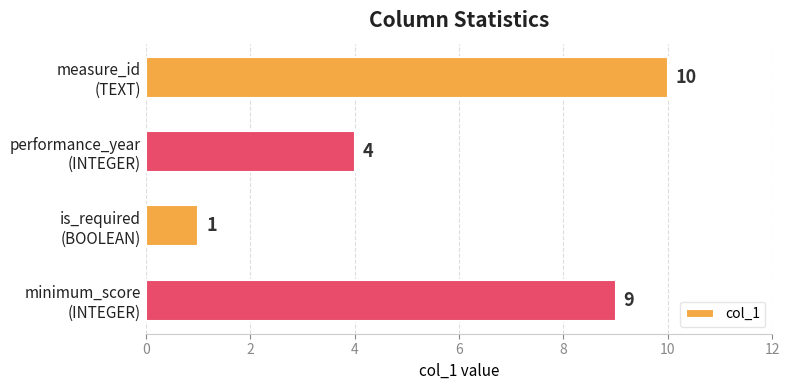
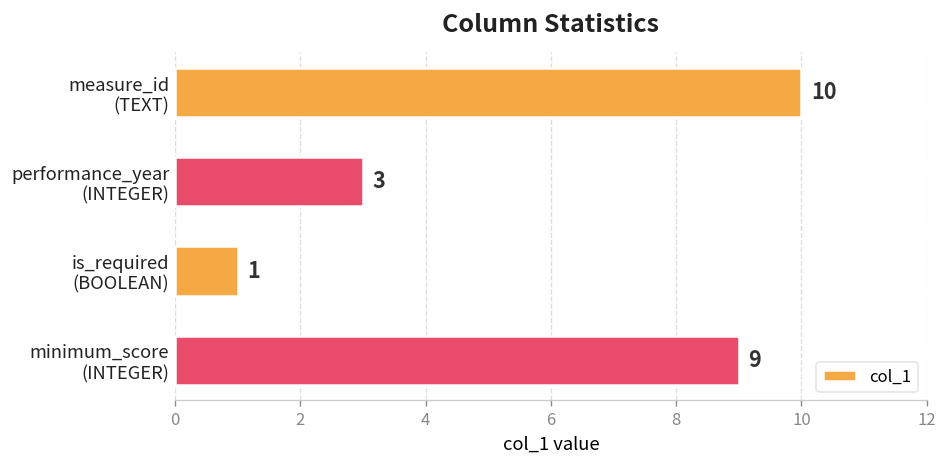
performance_year (INTEGER): 4 -> 3
